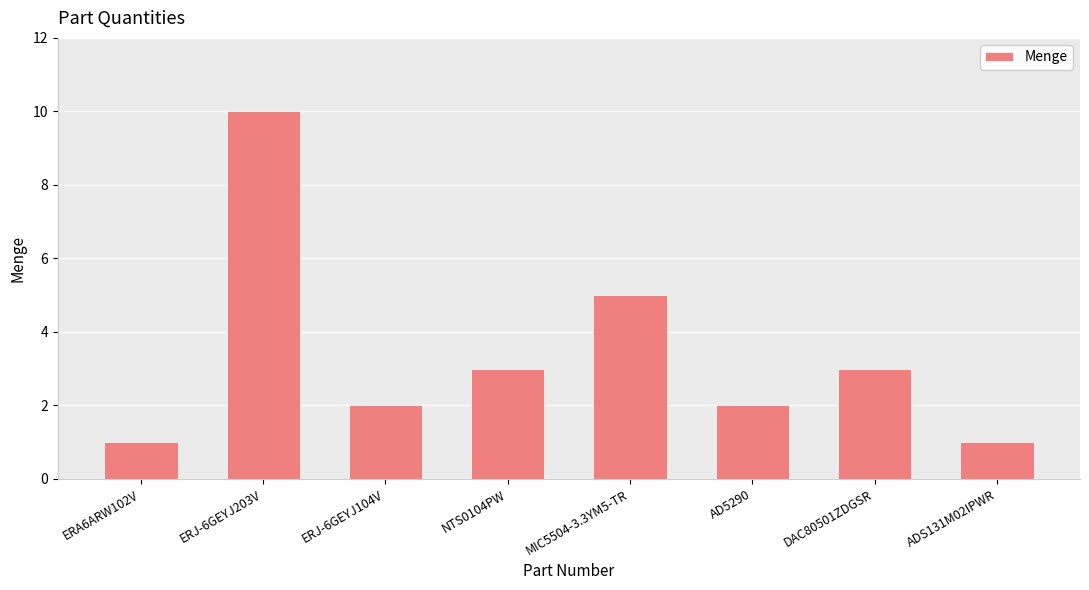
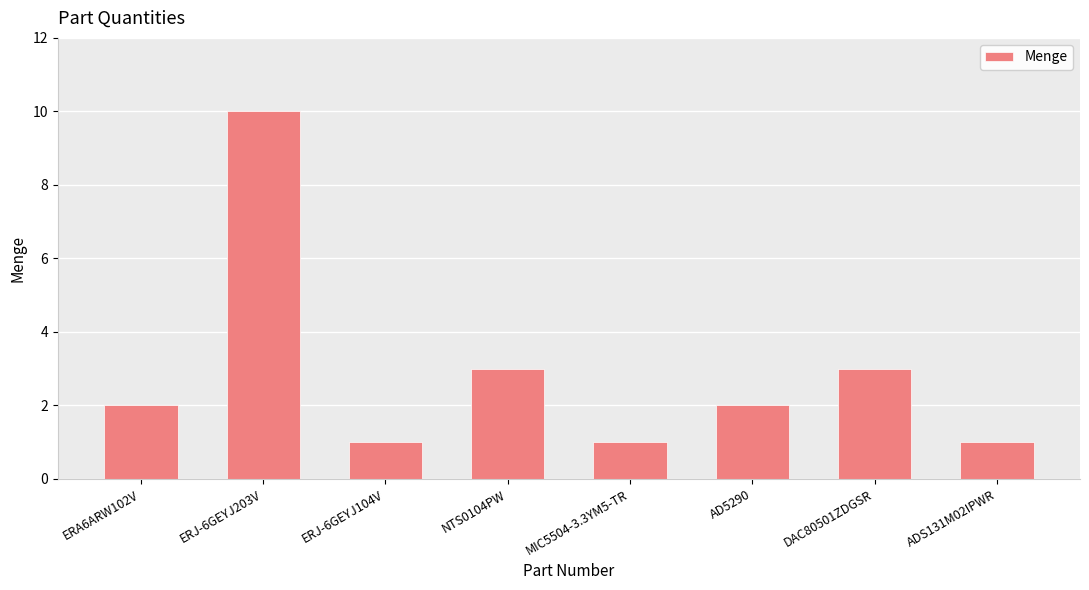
ERA6ARW102V: 1 -> 2
ERJ-6GEYJ104V: 2 -> 1
MIC5504-3.3YM5-TR: 5 -> 1
